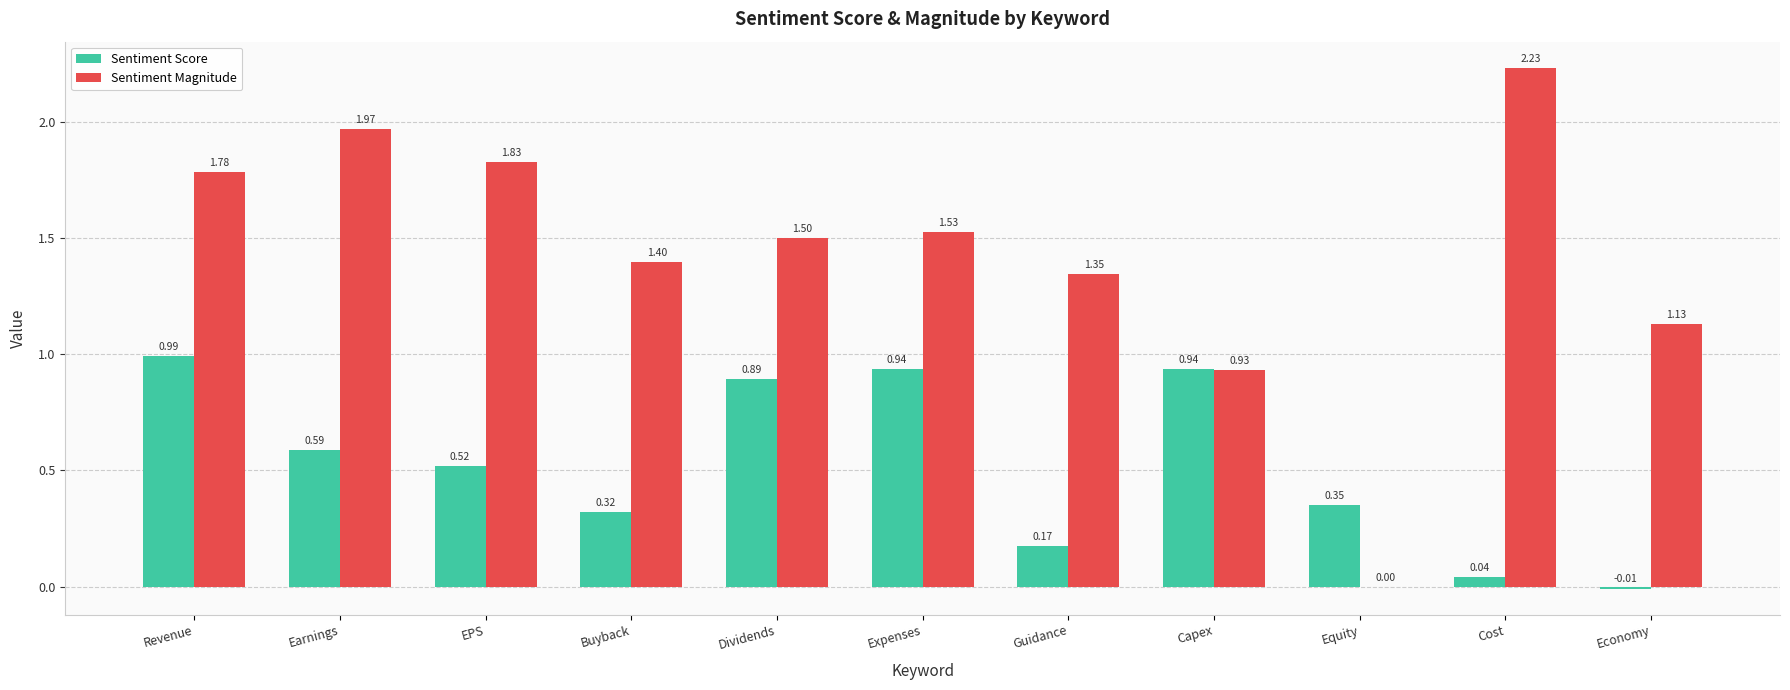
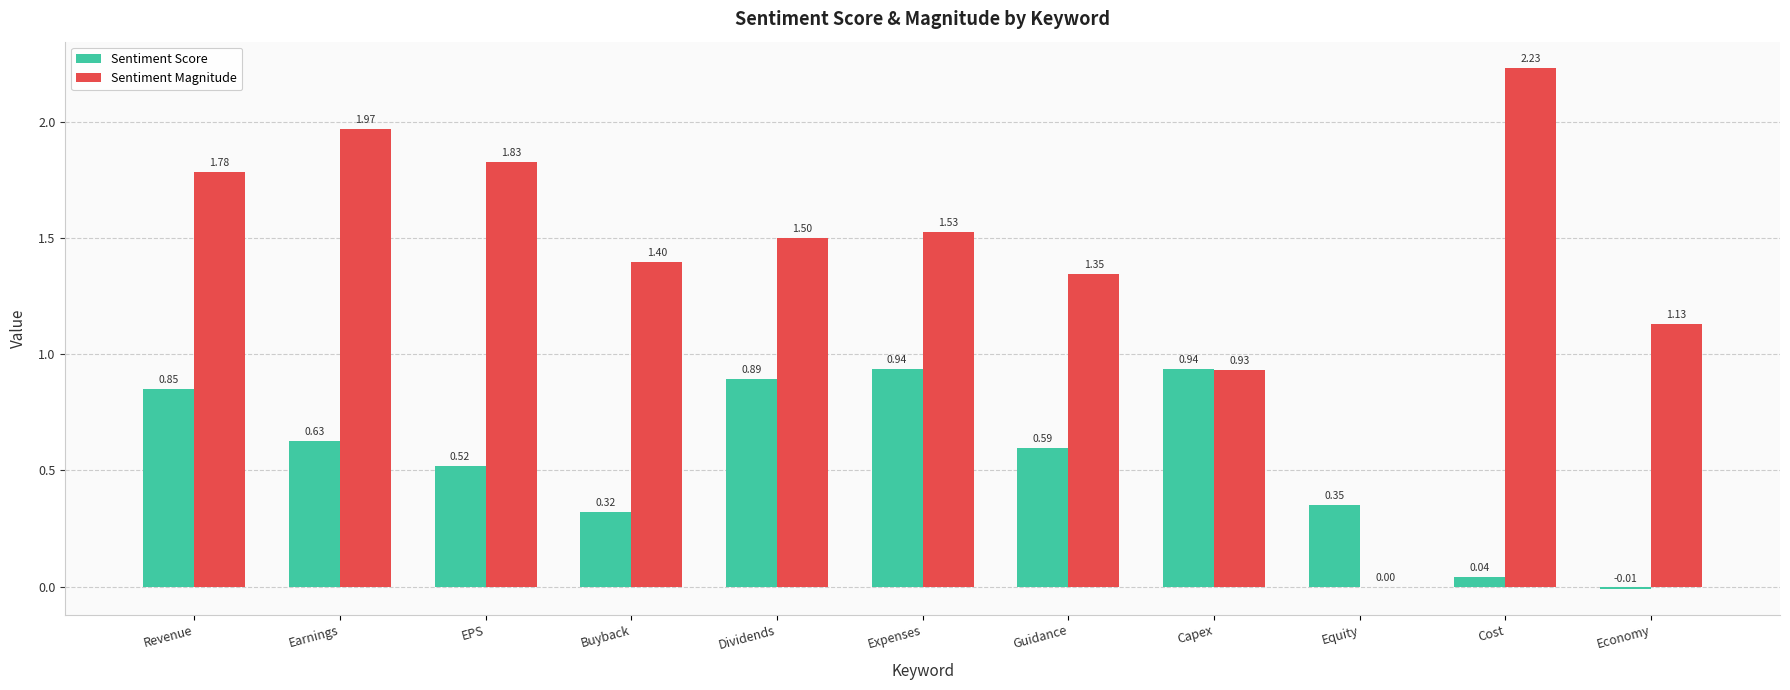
Sentiment Score, Revenue: 0.99 -> 0.85
Sentiment Score, Earnings: 0.59 -> 0.63
Sentiment Score, Guidance: 0.17 -> 0.59
